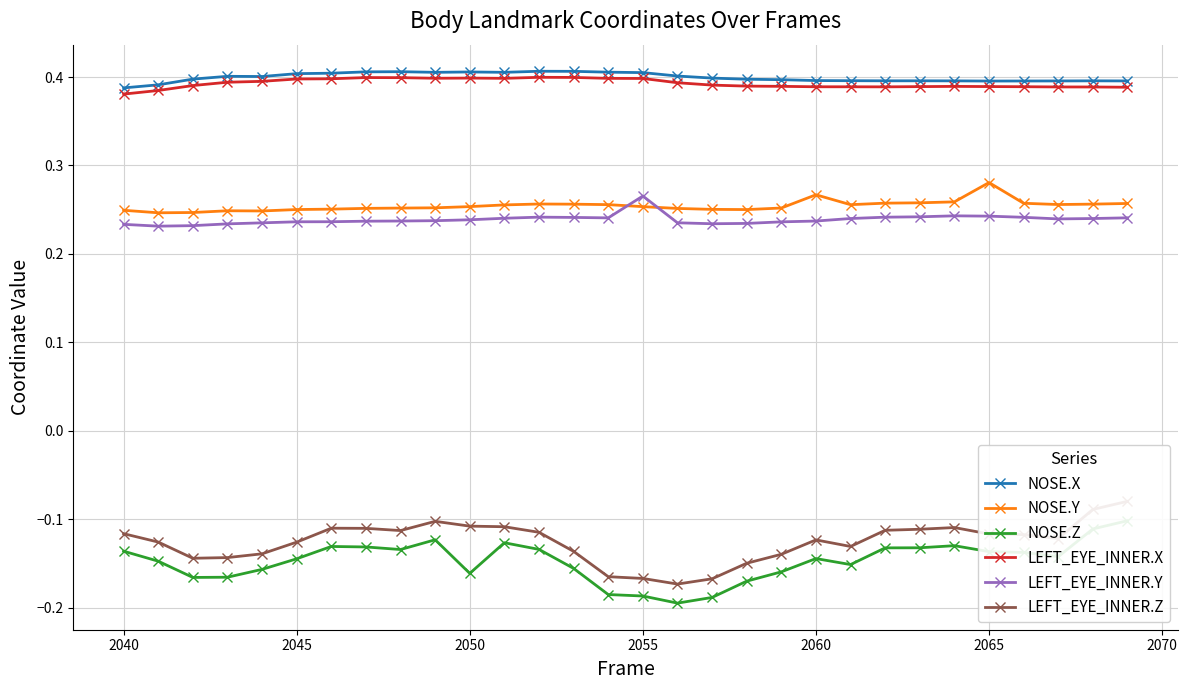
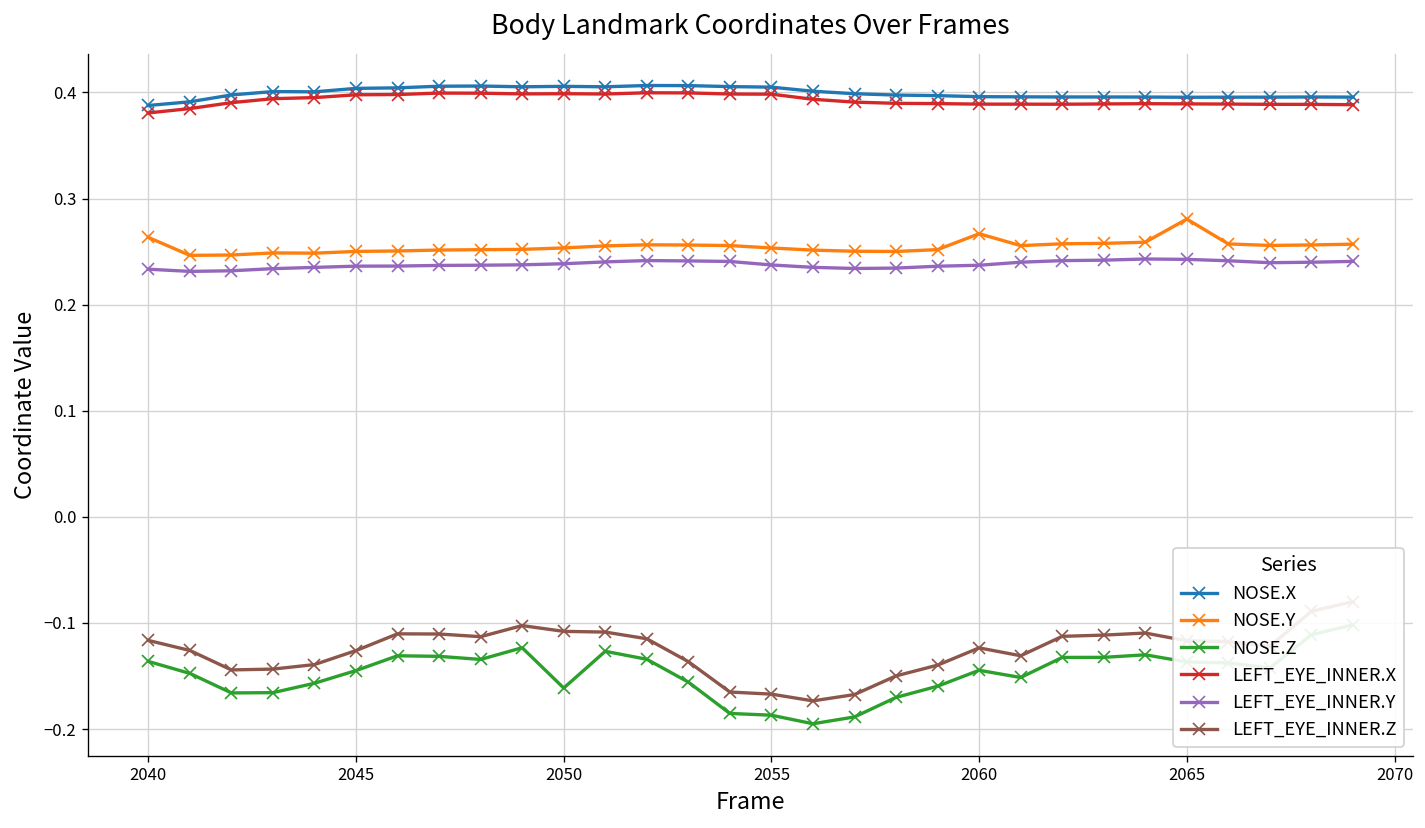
NOSE.Y, 2040: 0.25 -> 0.26
LEFT_EYE_INNER.Y, 2055: 0.27 -> 0.24
